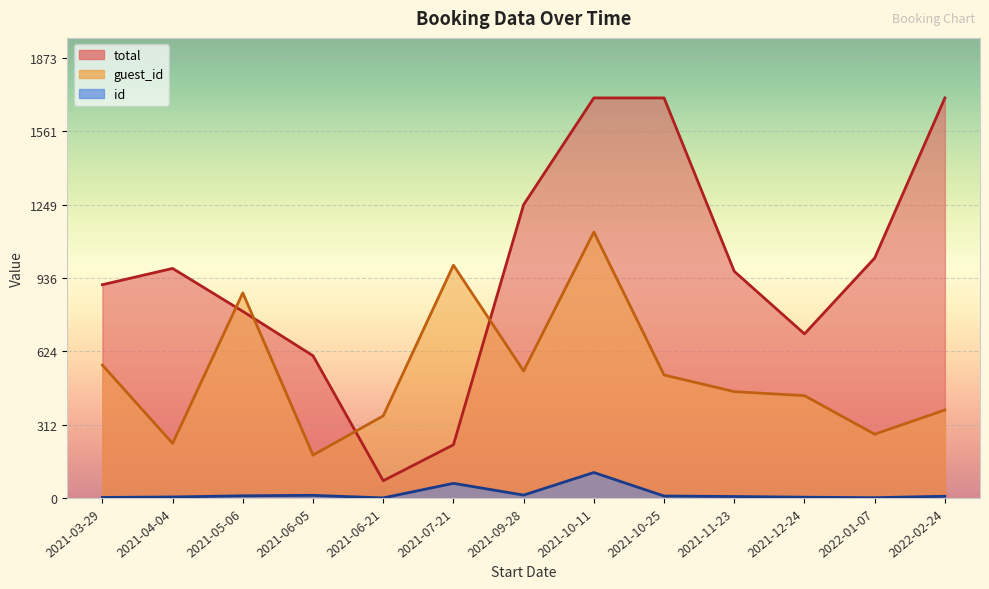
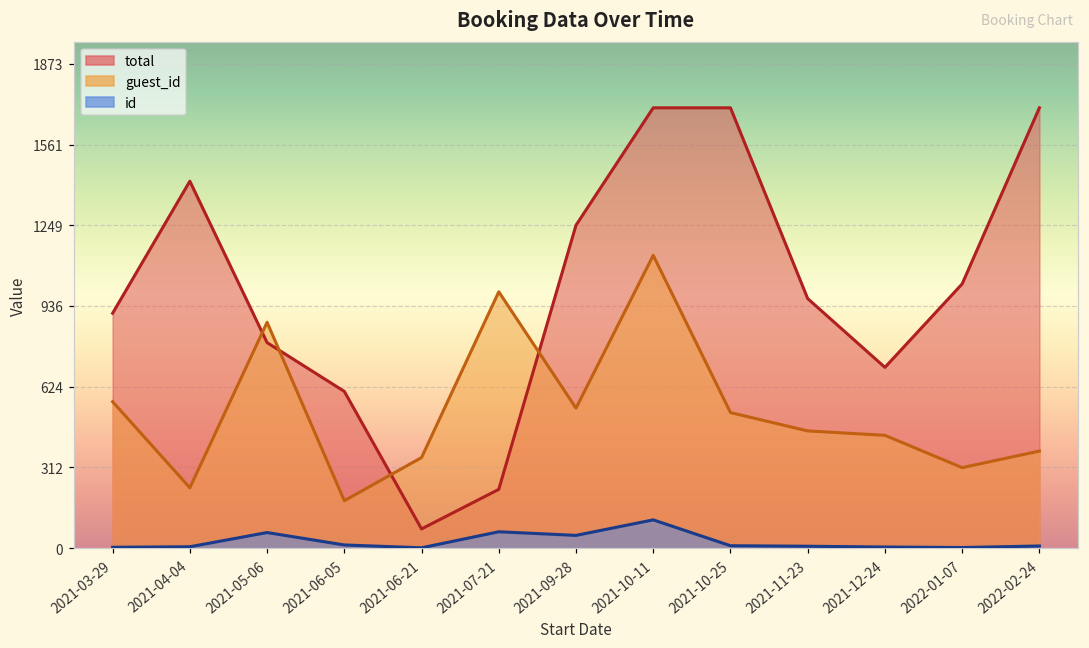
total, 2021-04-04: 980 -> 1420
id, 2021-05-06: 10 -> 60
id, 2021-09-28: 10 -> 50
guest_id, 2022-01-07: 270 -> 310
